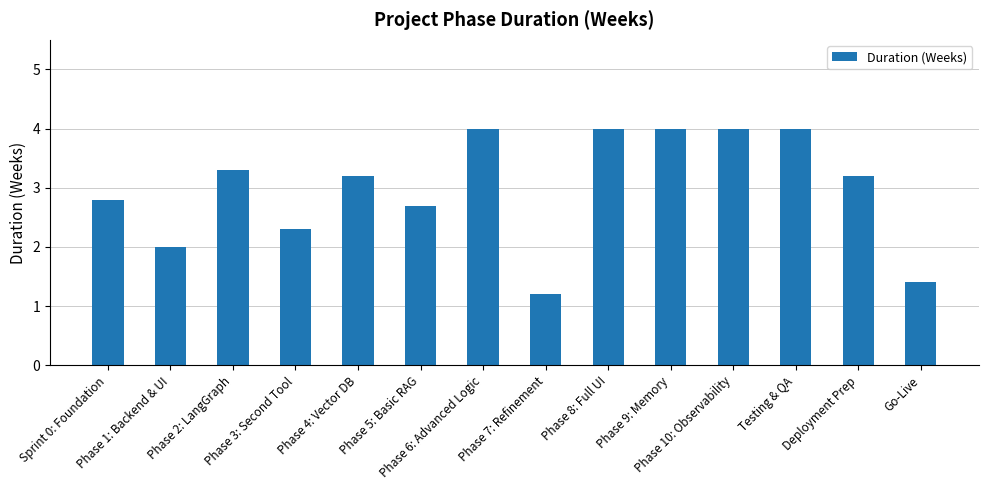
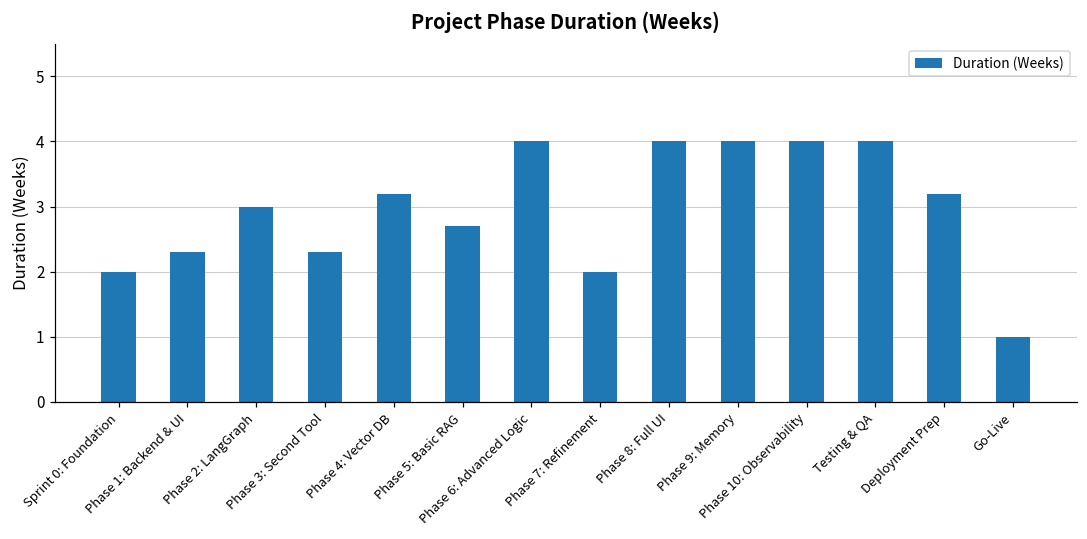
Sprint 0: Foundation: 2.8 -> 2.0
Phase 1: Backend & UI: 2.0 -> 2.3
Phase 2: LangGraph: 3.3 -> 3.0
Phase 7: Refinement: 1.2 -> 2.0
Go-Live: 1.4 -> 1.0
